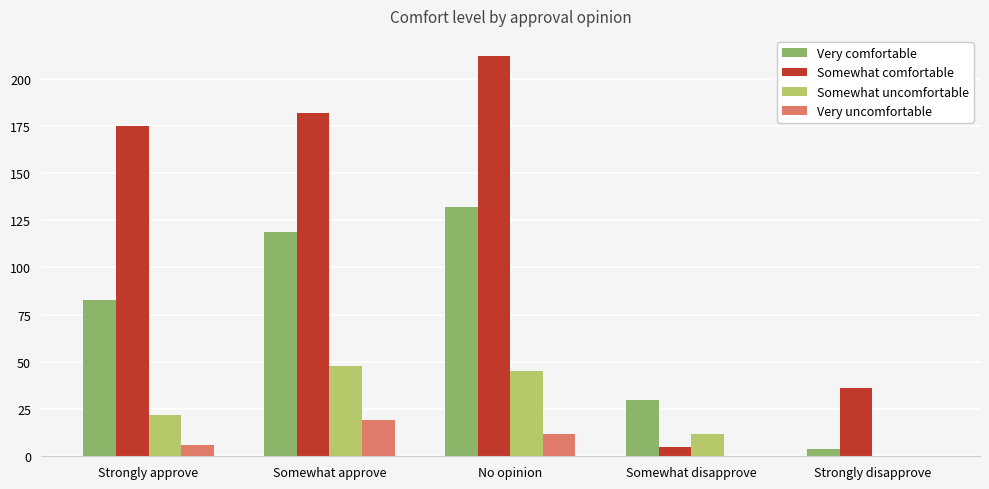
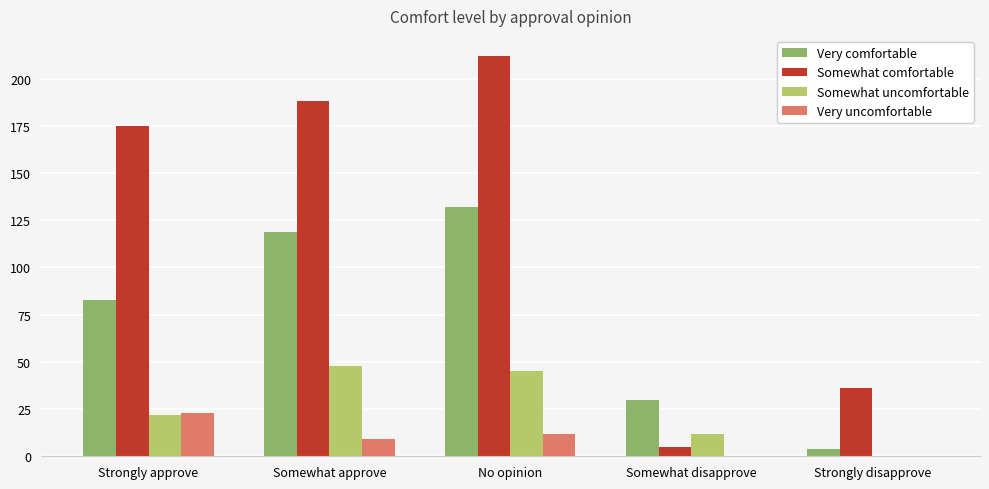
Very uncomfortable, Strongly approve: 6 -> 23
Somewhat comfortable, Somewhat approve: 182 -> 188
Very uncomfortable, Somewhat approve: 19 -> 9
